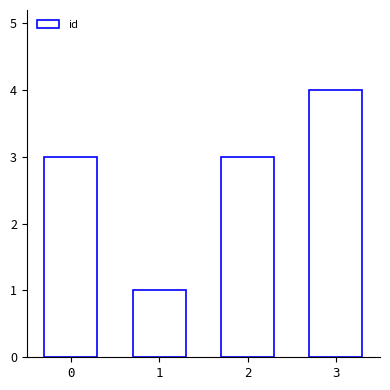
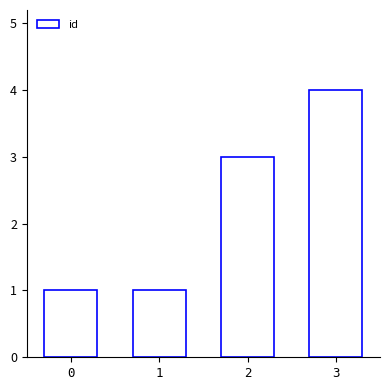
0: 3 -> 1
